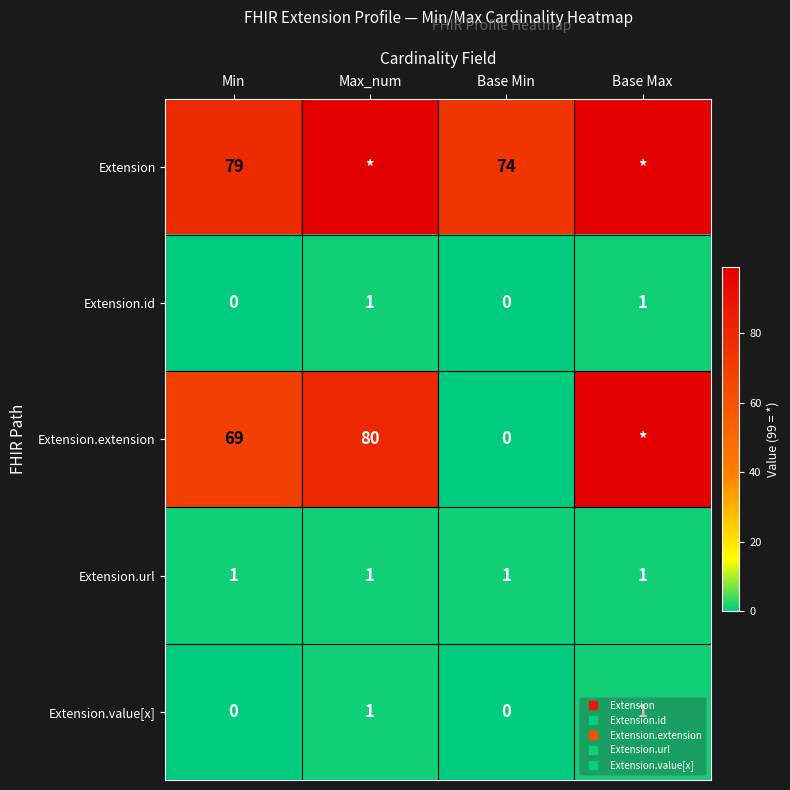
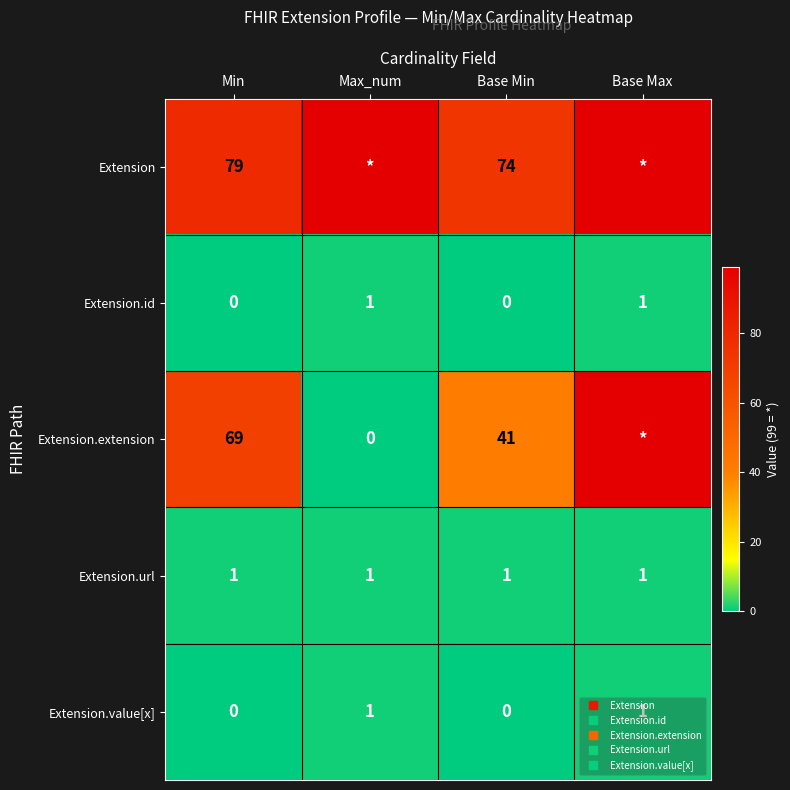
Extension.extension, Max_num: 80 -> 0
Extension.extension, Base Min: 0 -> 41
